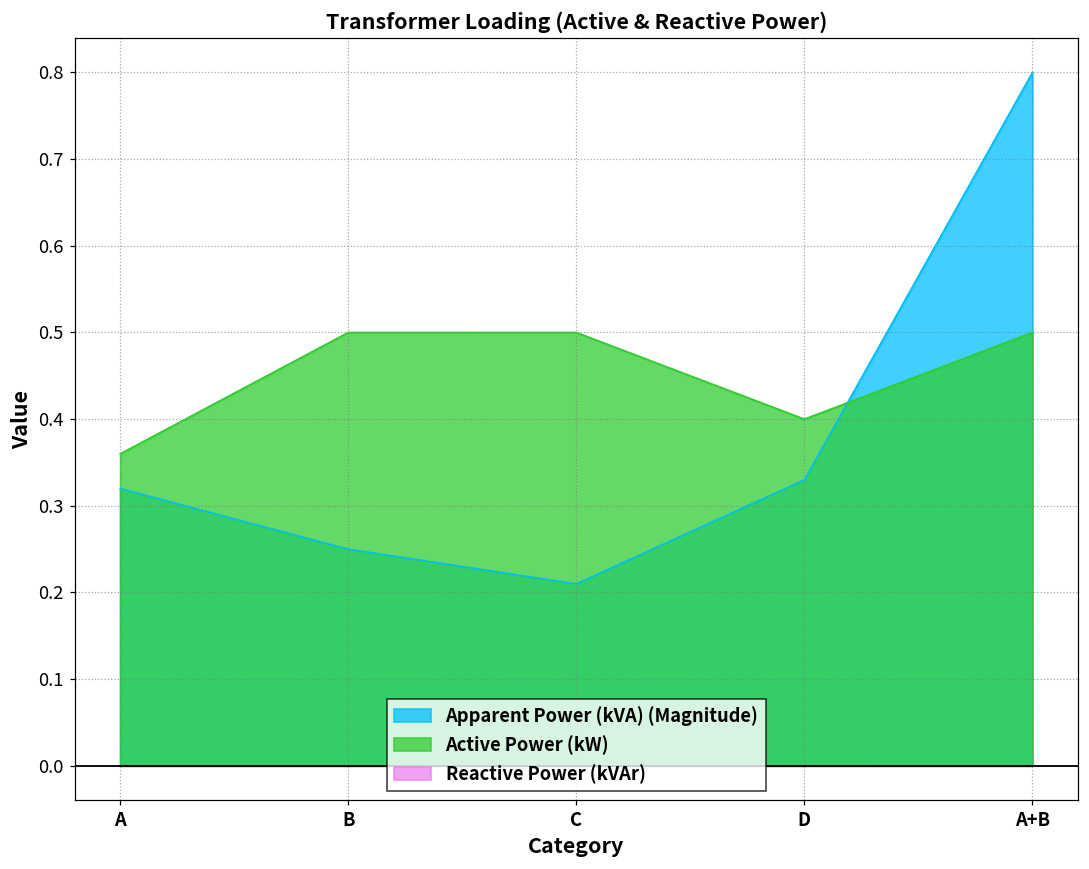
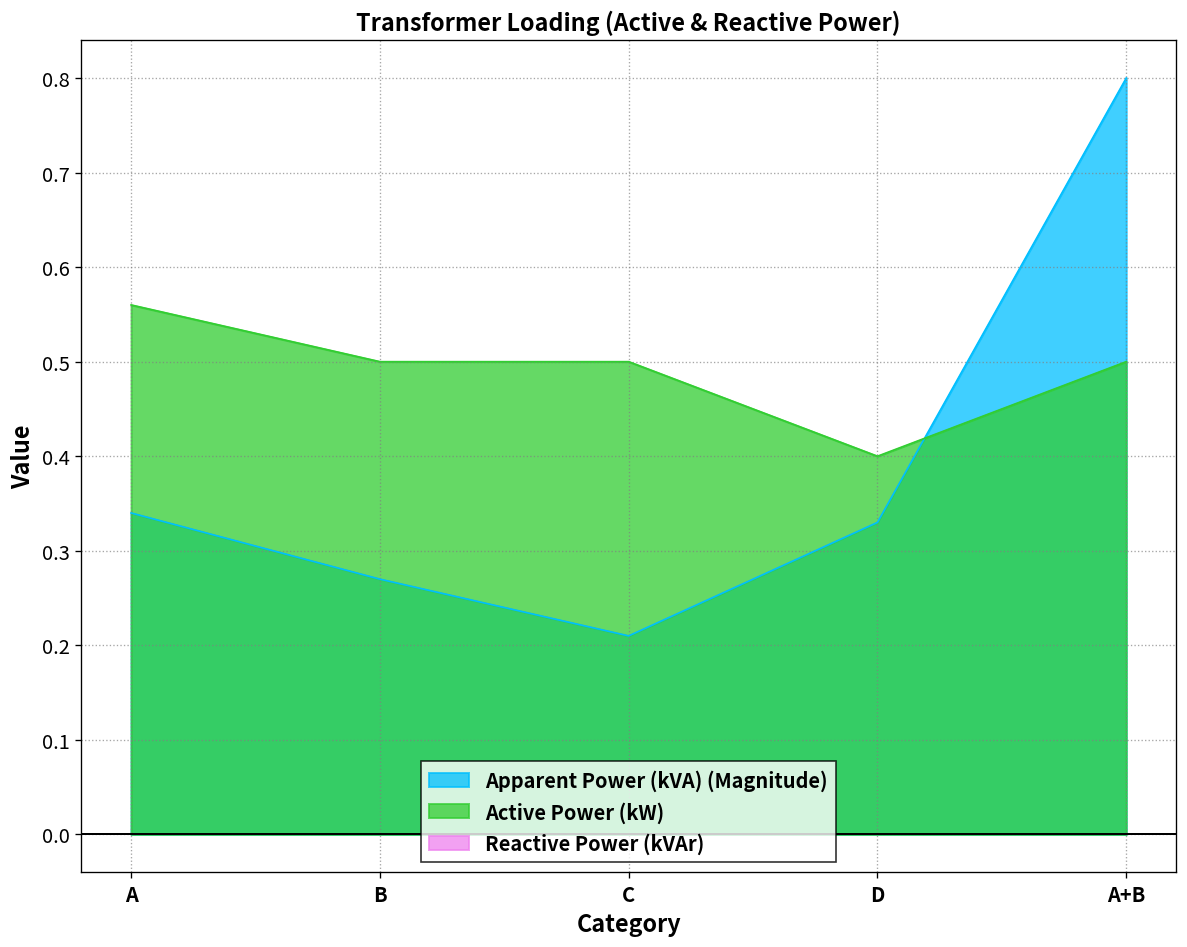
Apparent Power (kVA) (Magnitude), A: 0.32 -> 0.34
Active Power (kW), A: 0.36 -> 0.56
Apparent Power (kVA) (Magnitude), B: 0.25 -> 0.27
